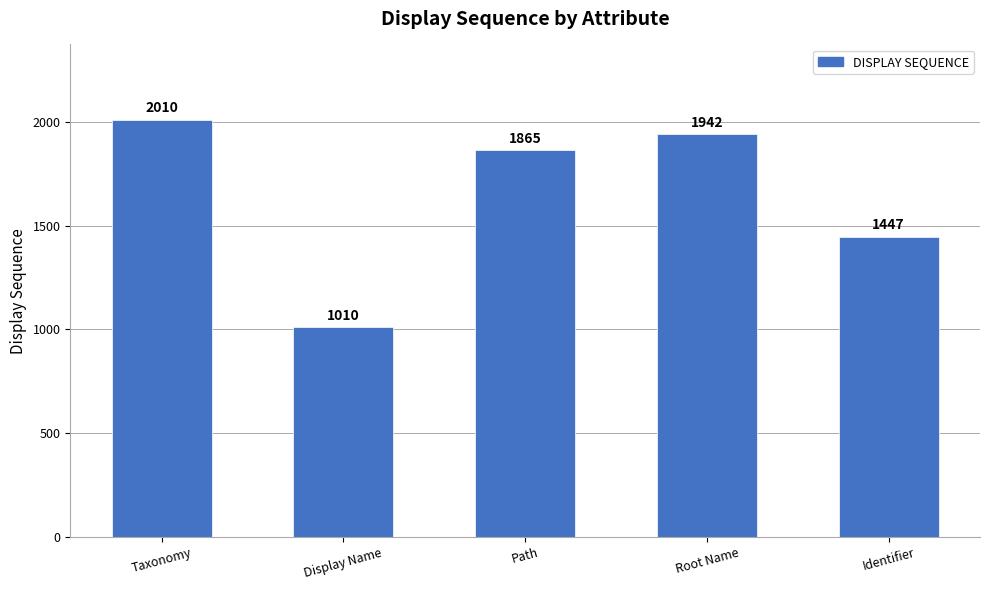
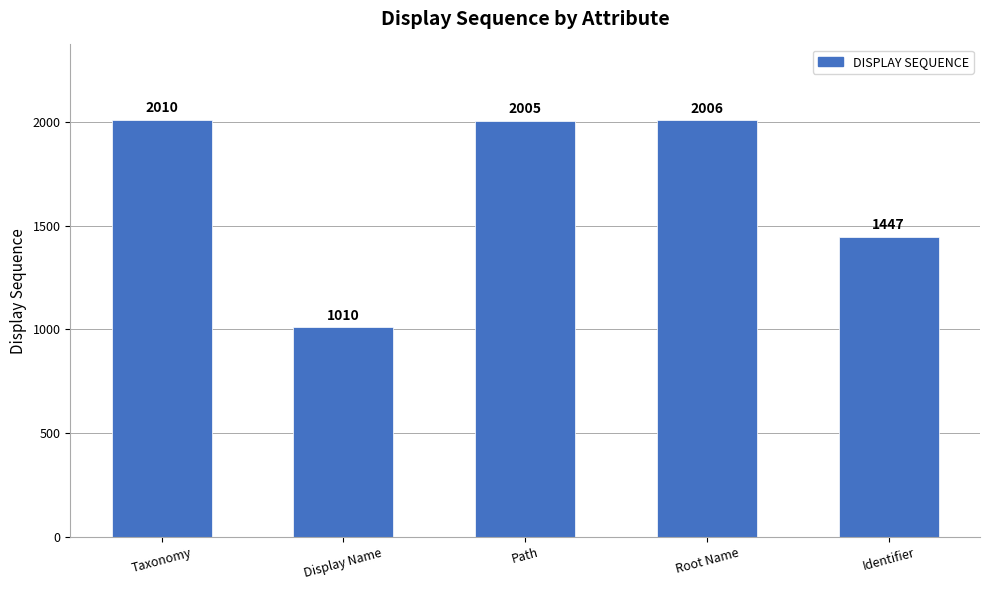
Path: 1865 -> 2005
Root Name: 1942 -> 2006
